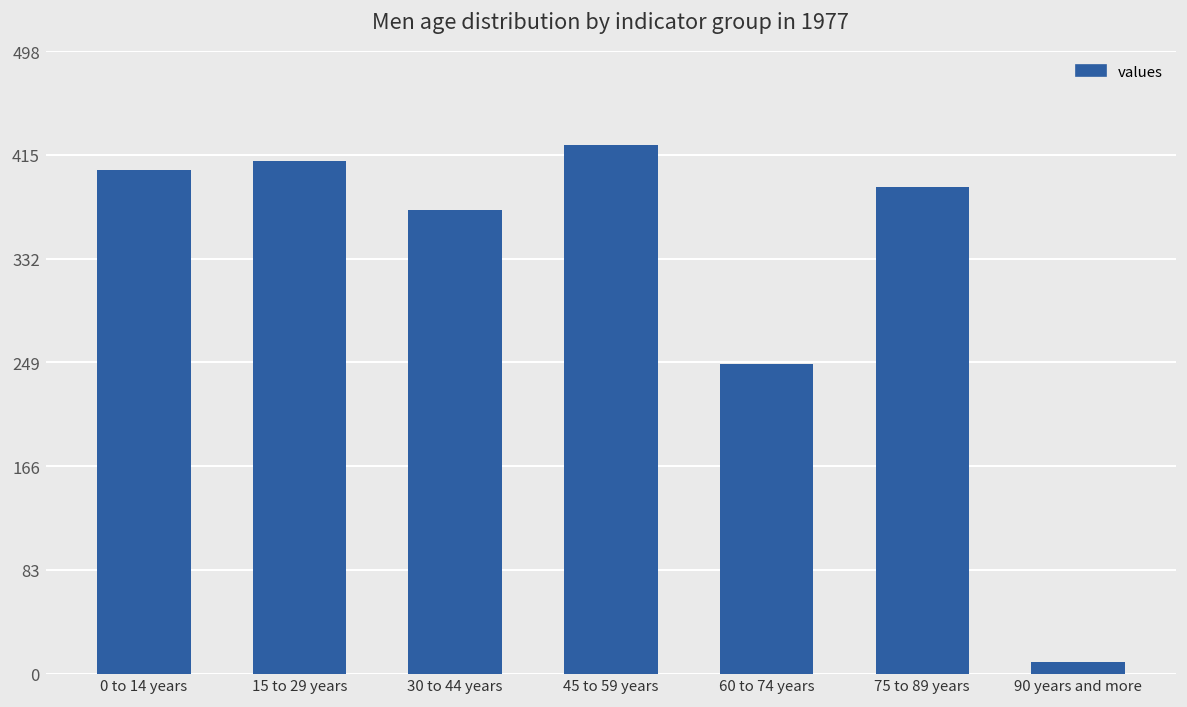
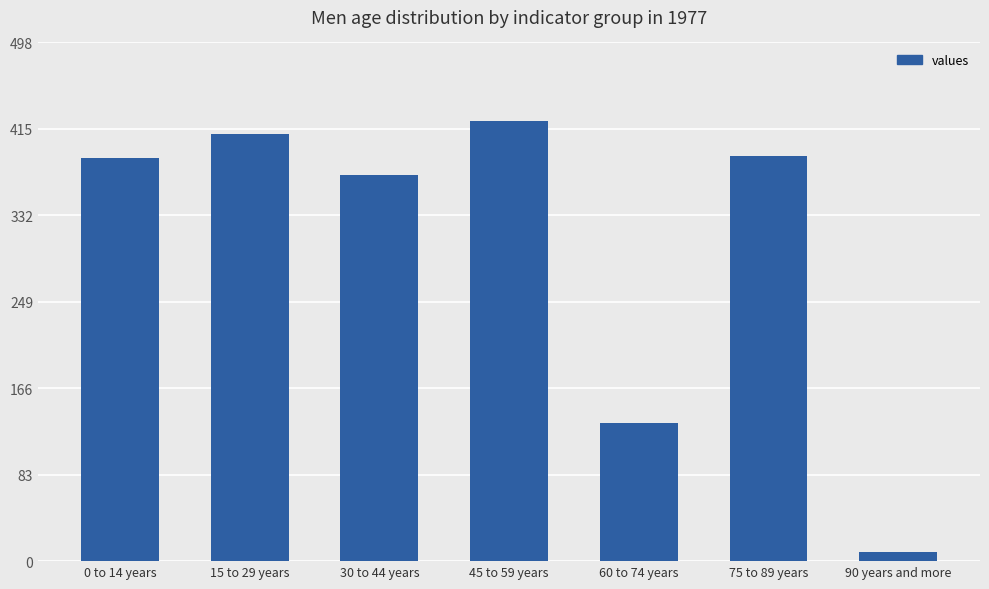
0 to 14 years: 403 -> 387
60 to 74 years: 248 -> 133
